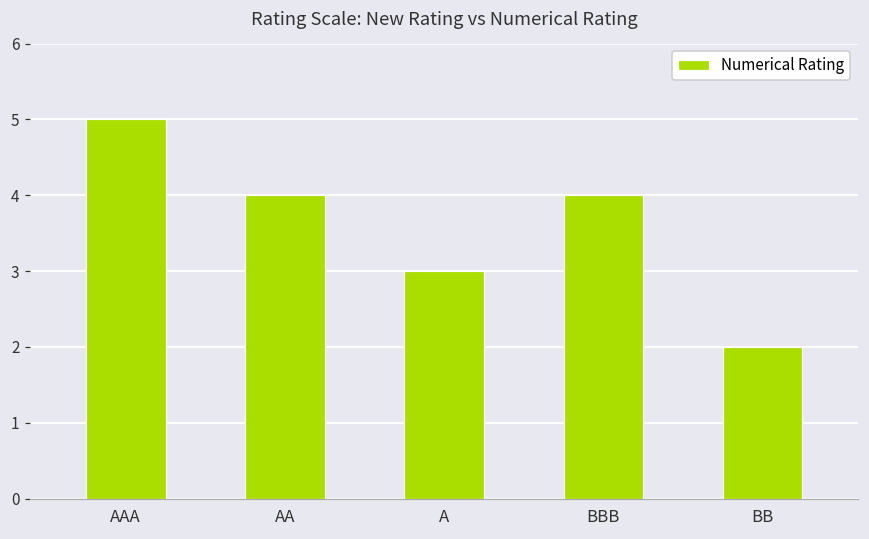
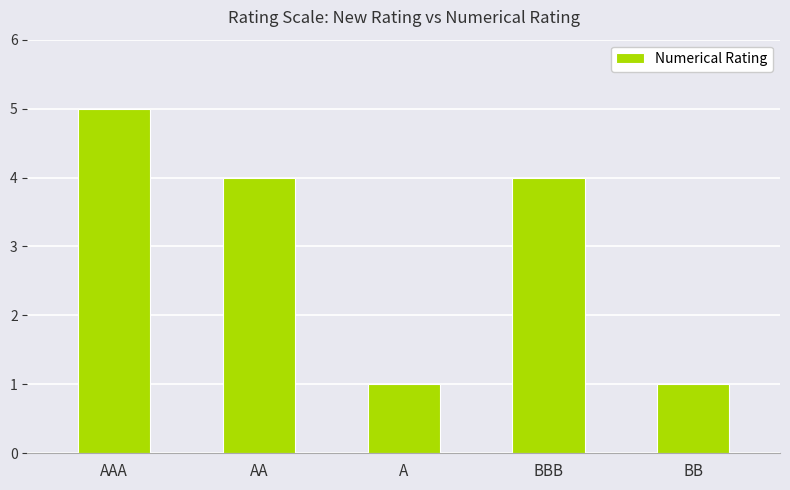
A: 3 -> 1
BB: 2 -> 1
